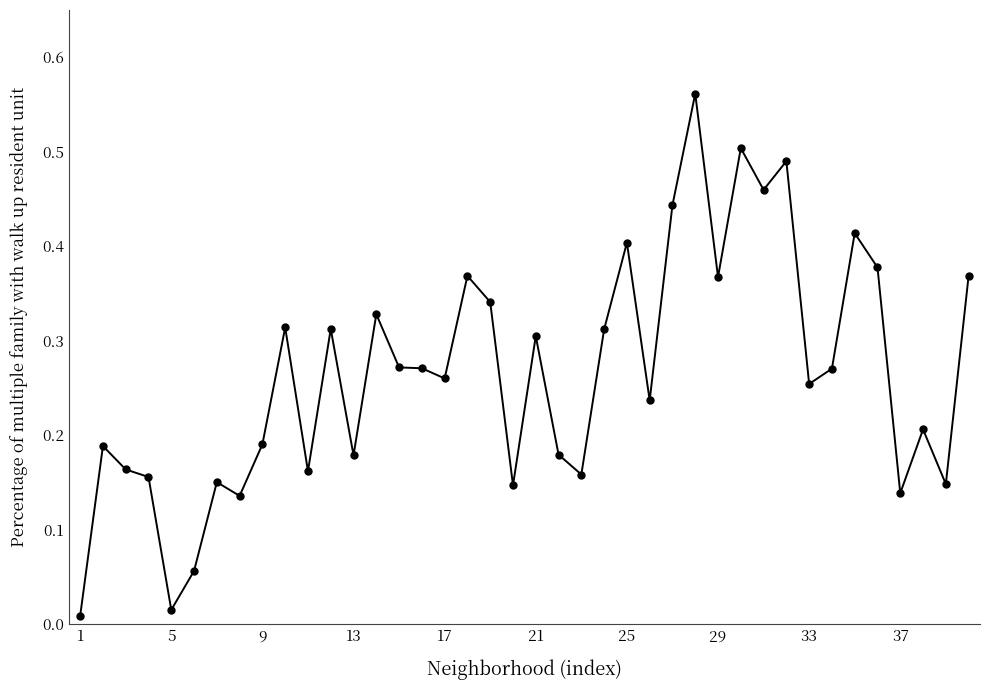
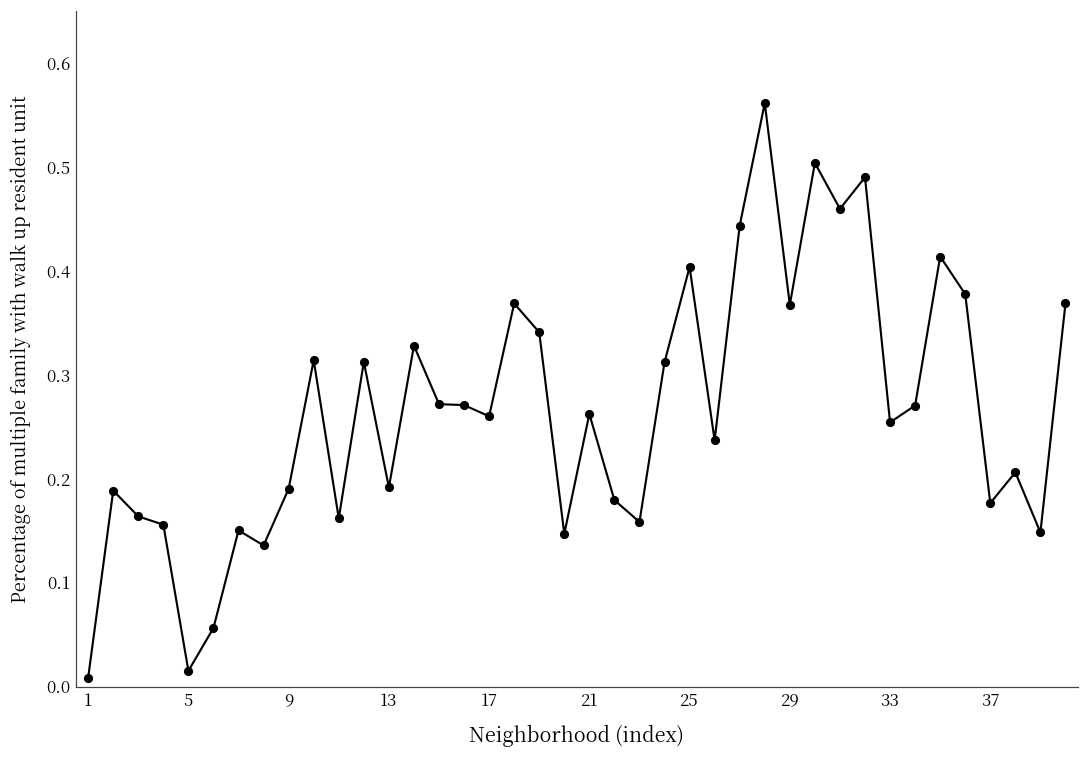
13: 0.18 -> 0.19
21: 0.30 -> 0.26
37: 0.14 -> 0.18
